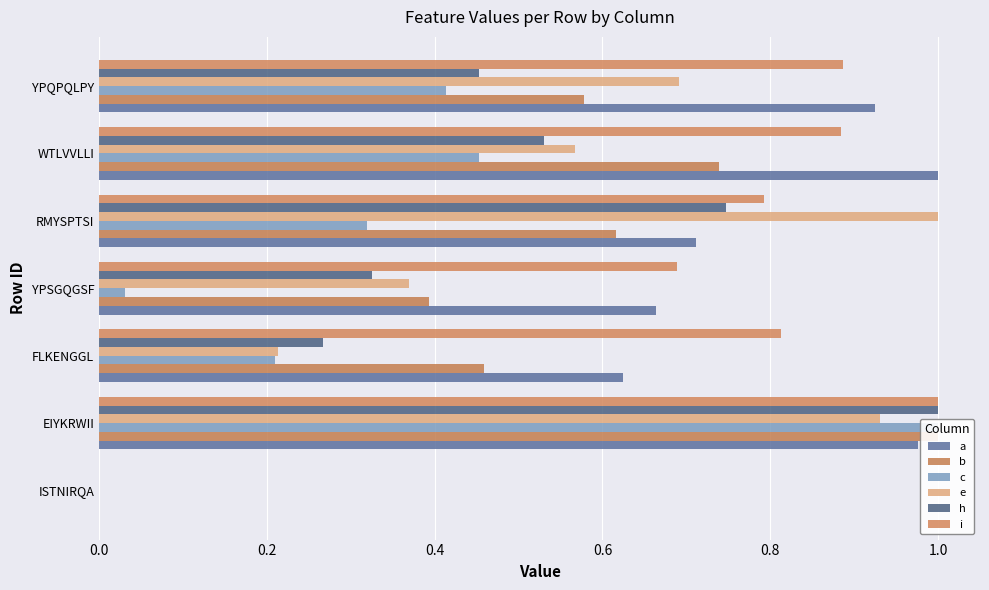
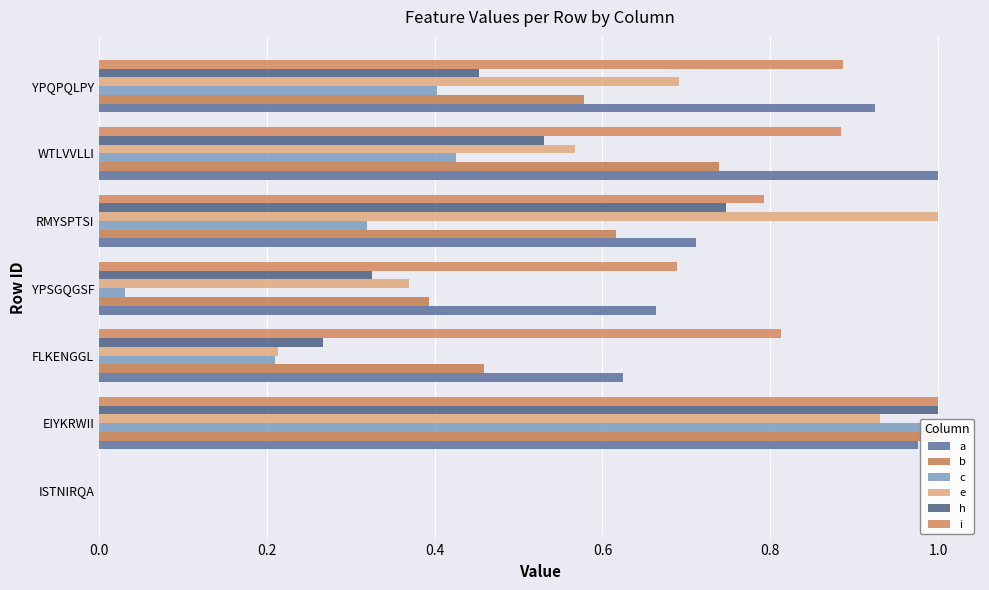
c, YPQPQLPY: 0.41 -> 0.40
c, WTLVVLLI: 0.45 -> 0.43
